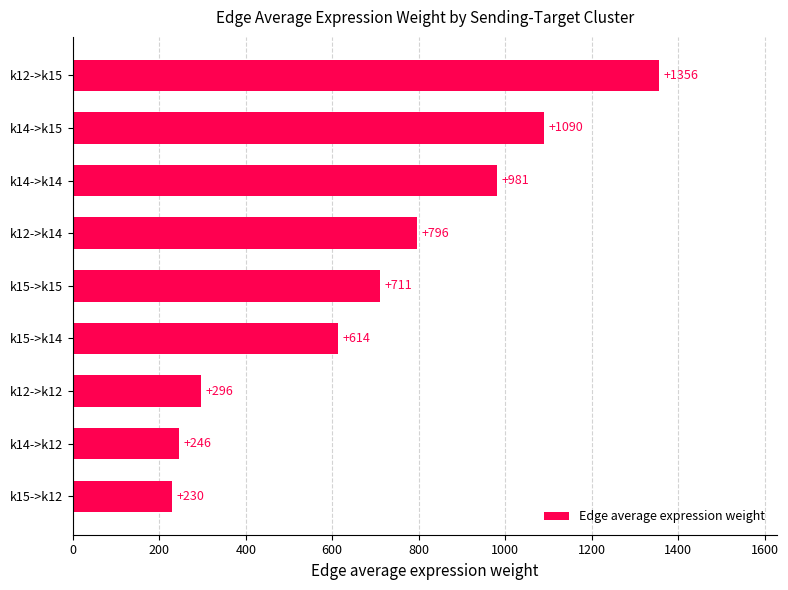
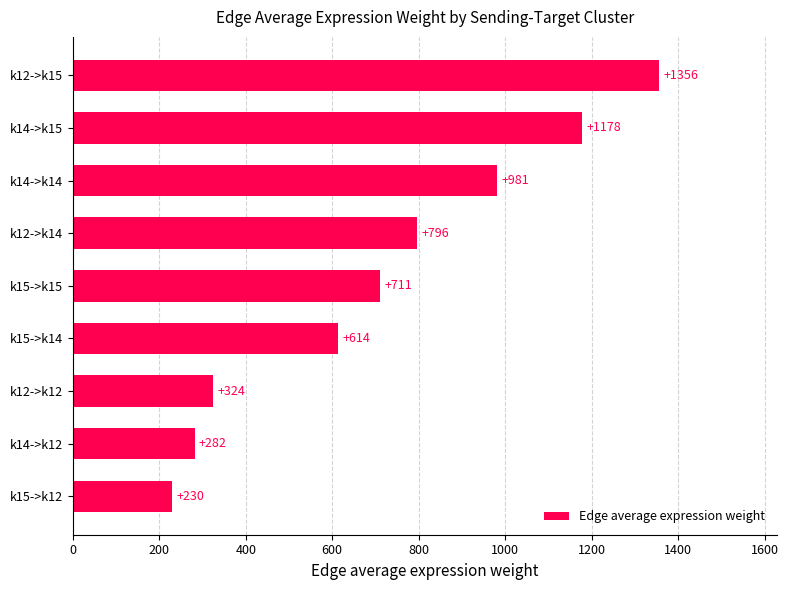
k14->k15: +1090 -> +1178
k12->k12: +296 -> +324
k14->k12: +246 -> +282
